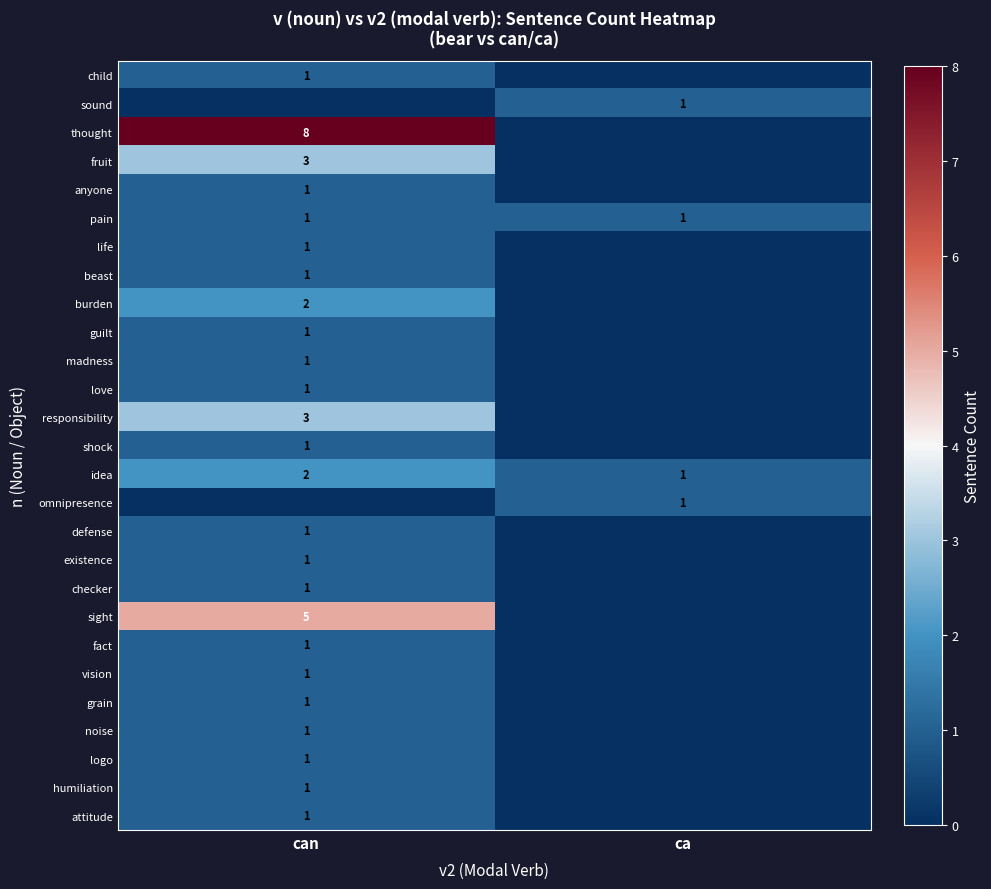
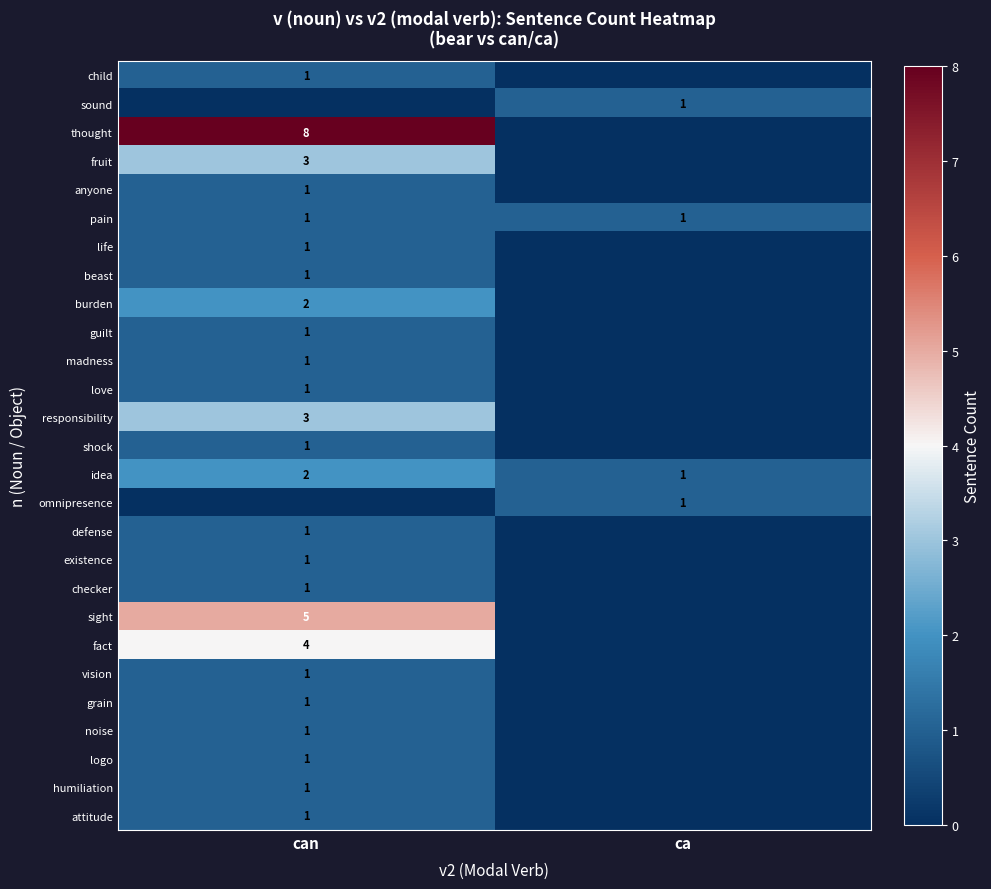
fact, can: 1 -> 4
